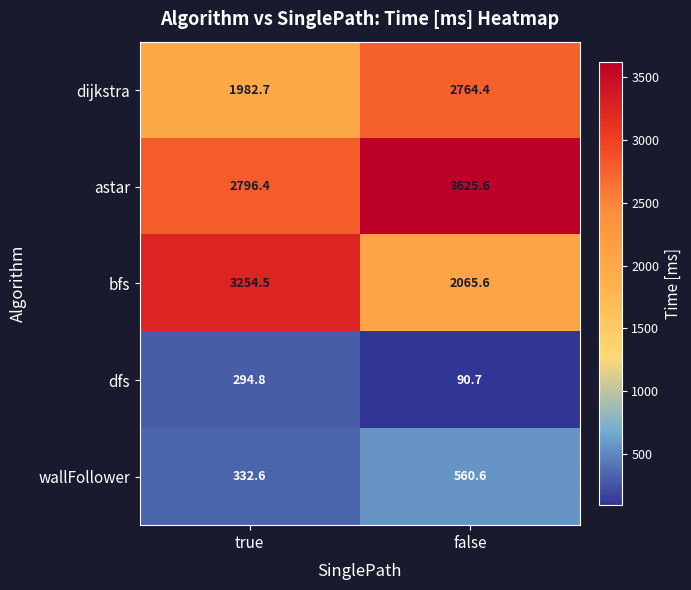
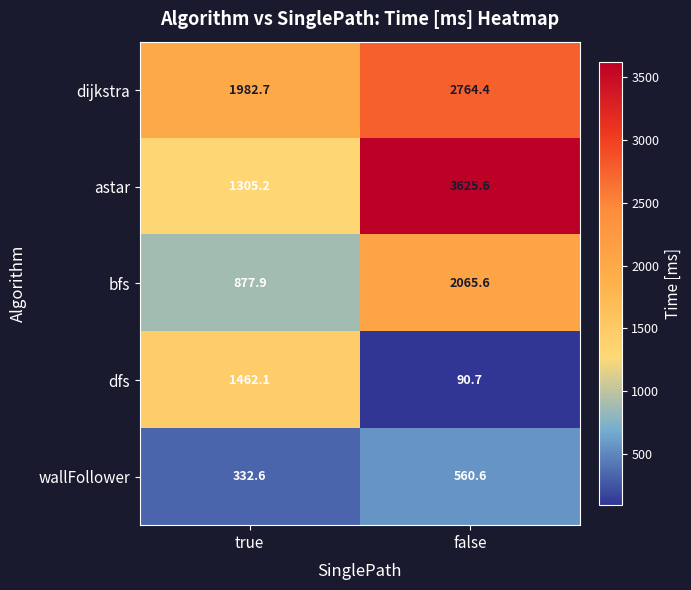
astar, true: 2796.4 -> 1305.2
bfs, true: 3254.5 -> 877.9
dfs, true: 294.8 -> 1462.1
